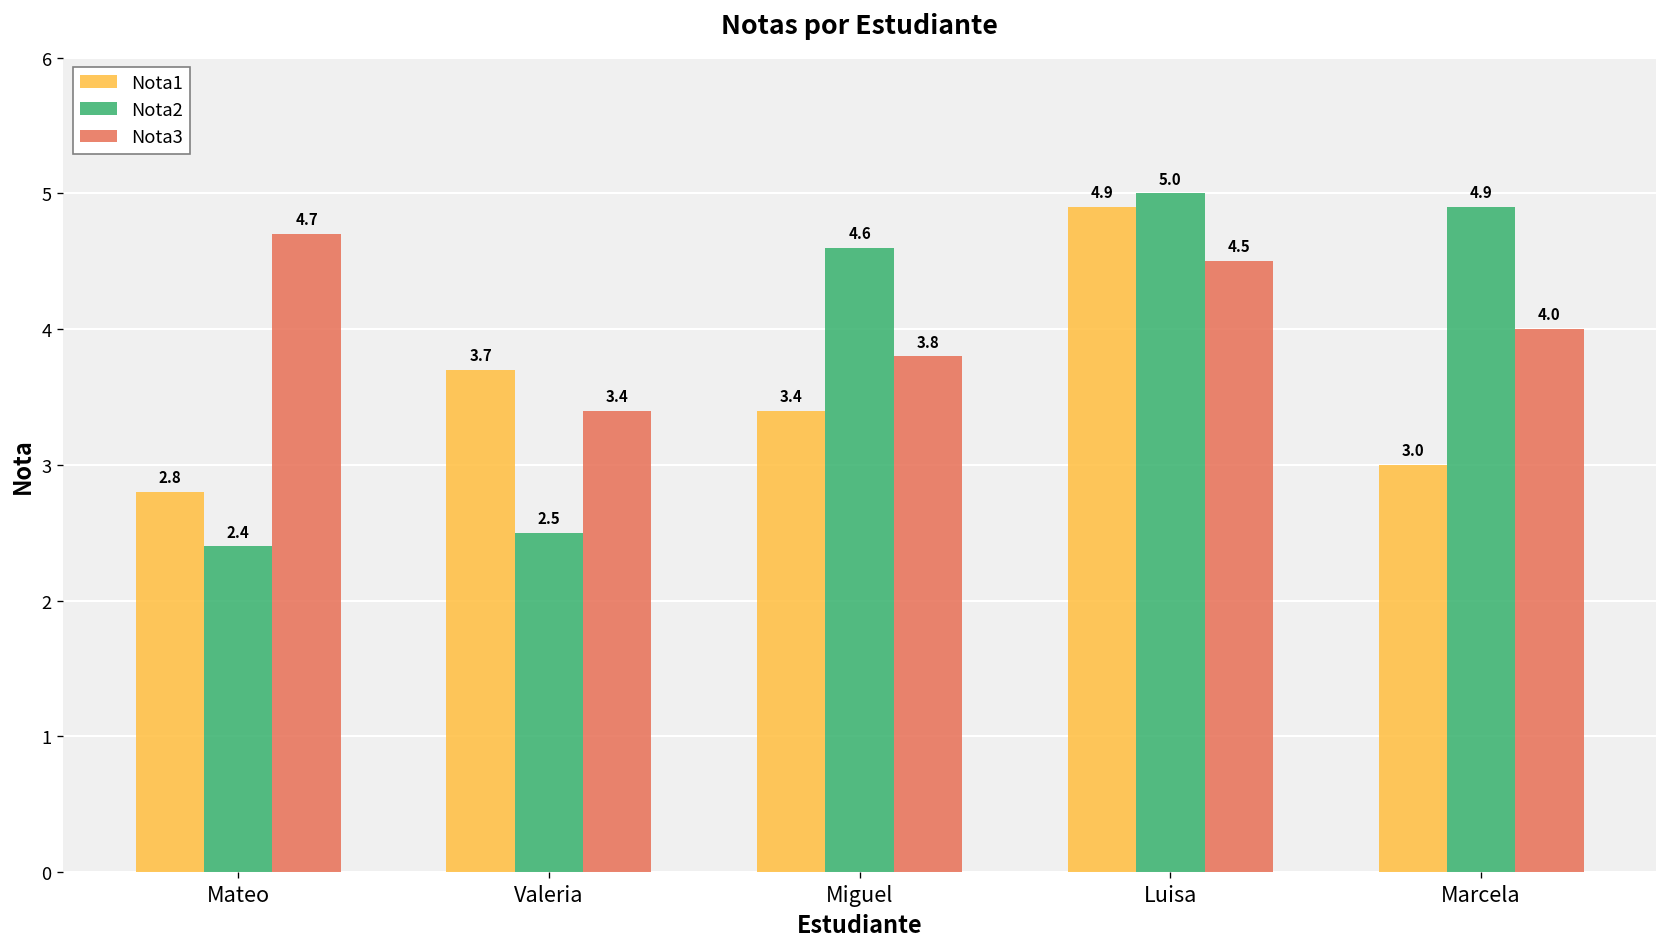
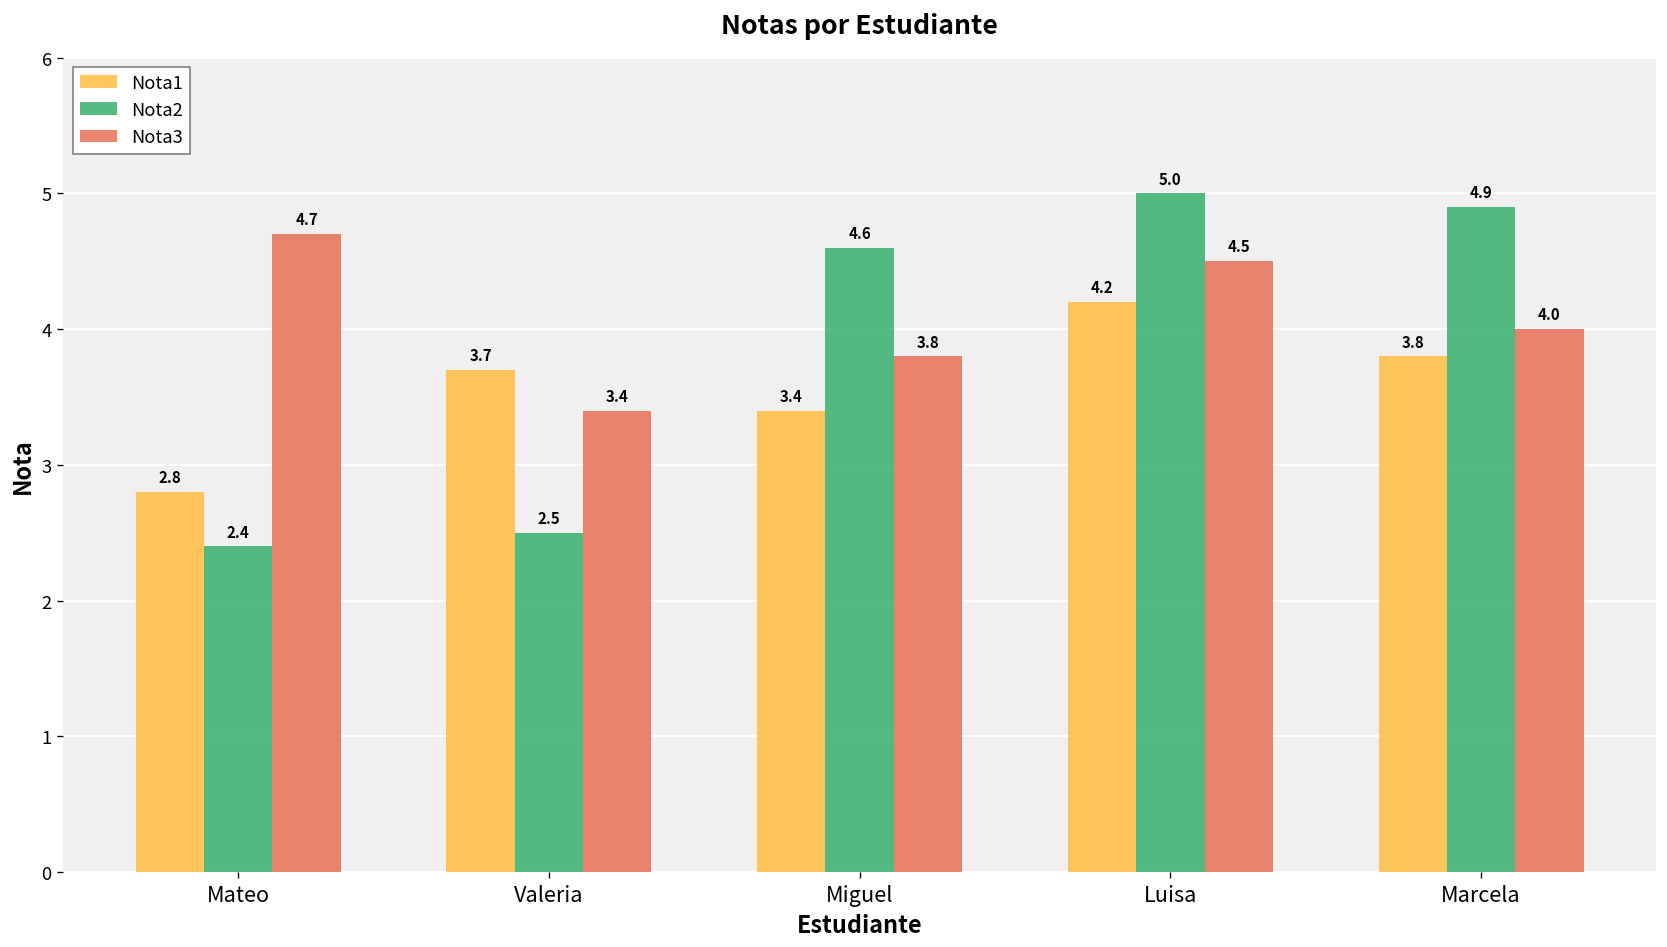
Nota1, Luisa: 4.9 -> 4.2
Nota1, Marcela: 3.0 -> 3.8
